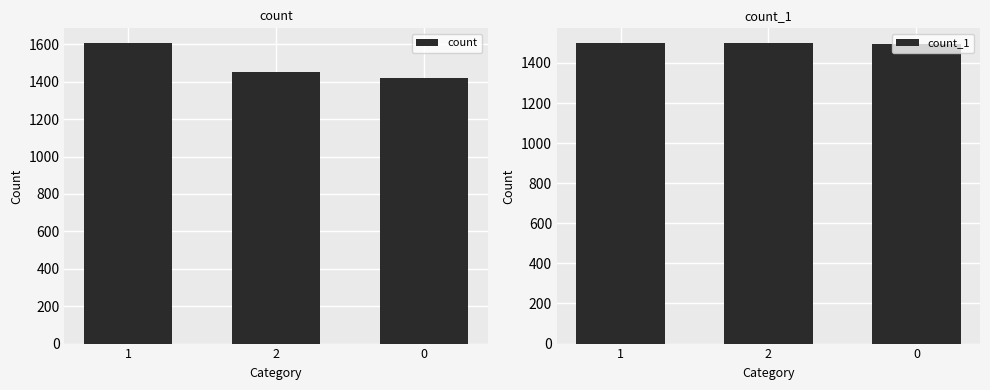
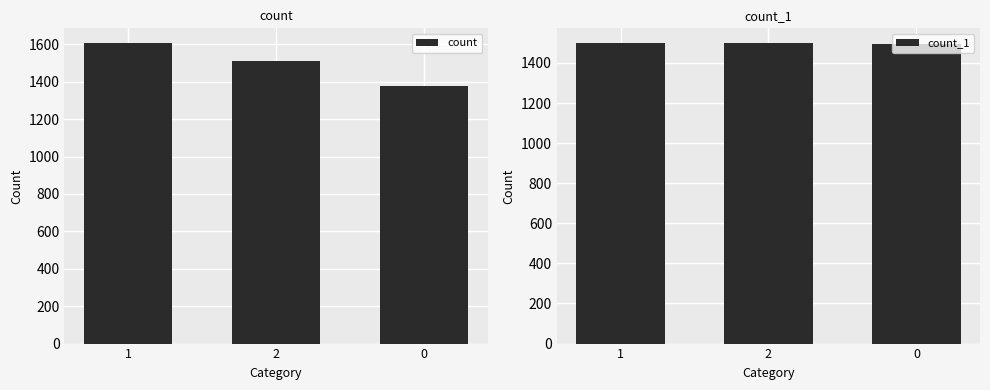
count, 2: 1450 -> 1510
count, 0: 1420 -> 1380
